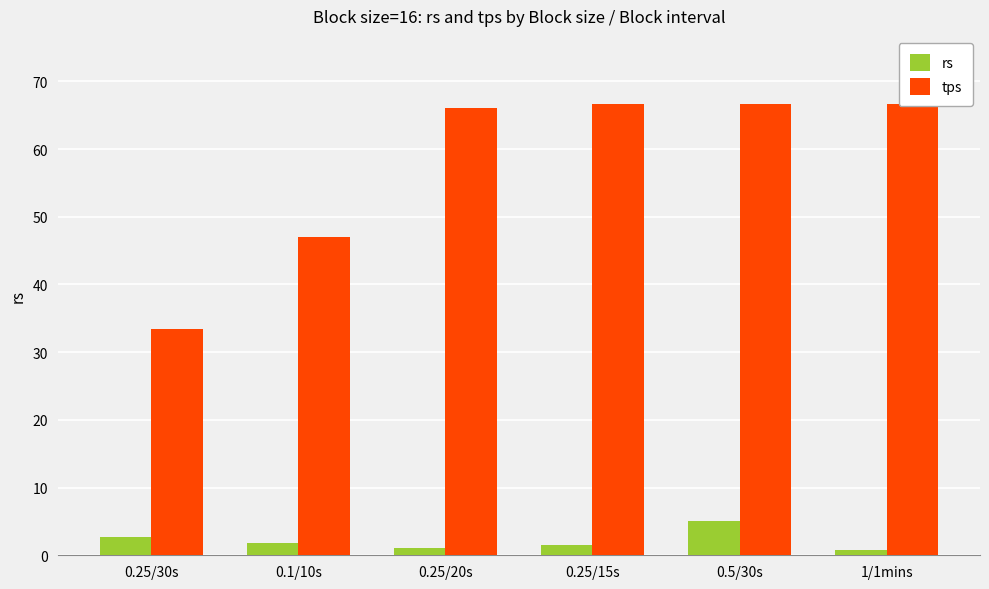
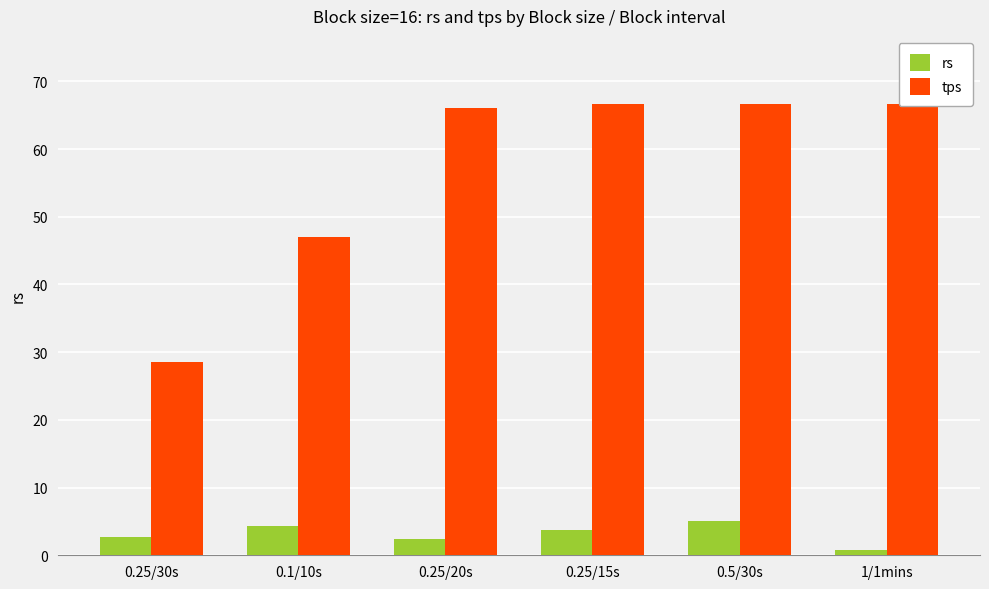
tps, 0.25/30s: 33 -> 29
rs, 0.1/10s: 2 -> 4
rs, 0.25/20s: 1 -> 2
rs, 0.25/15s: 1 -> 4
